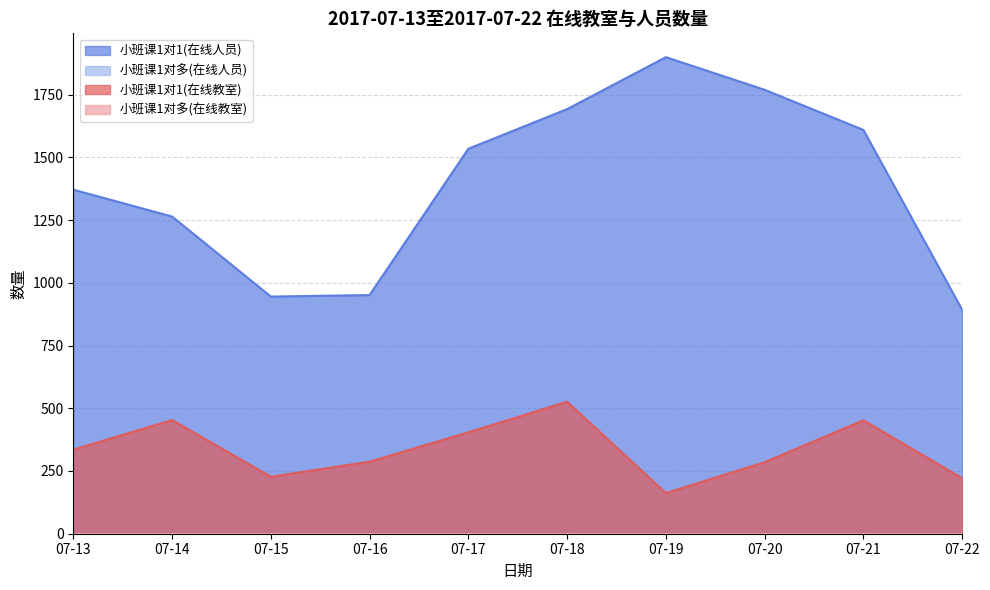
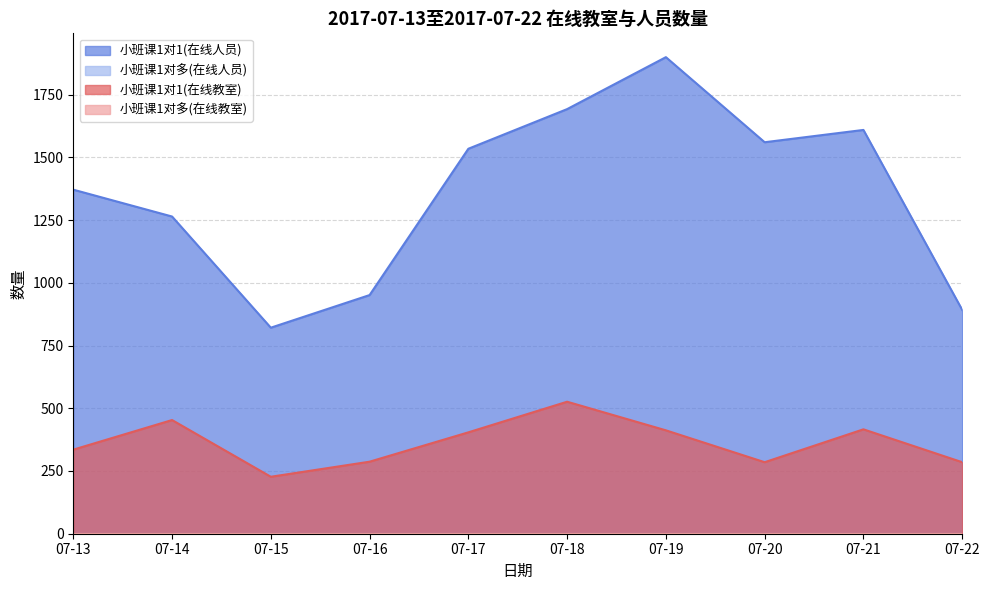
小班课1对1(在线人员), 07-15: 950 -> 820
小班课1对1(在线教室), 07-19: 160 -> 410
小班课1对1(在线人员), 07-20: 1770 -> 1560
小班课1对1(在线教室), 07-21: 450 -> 420
小班课1对1(在线教室), 07-22: 220 -> 290
